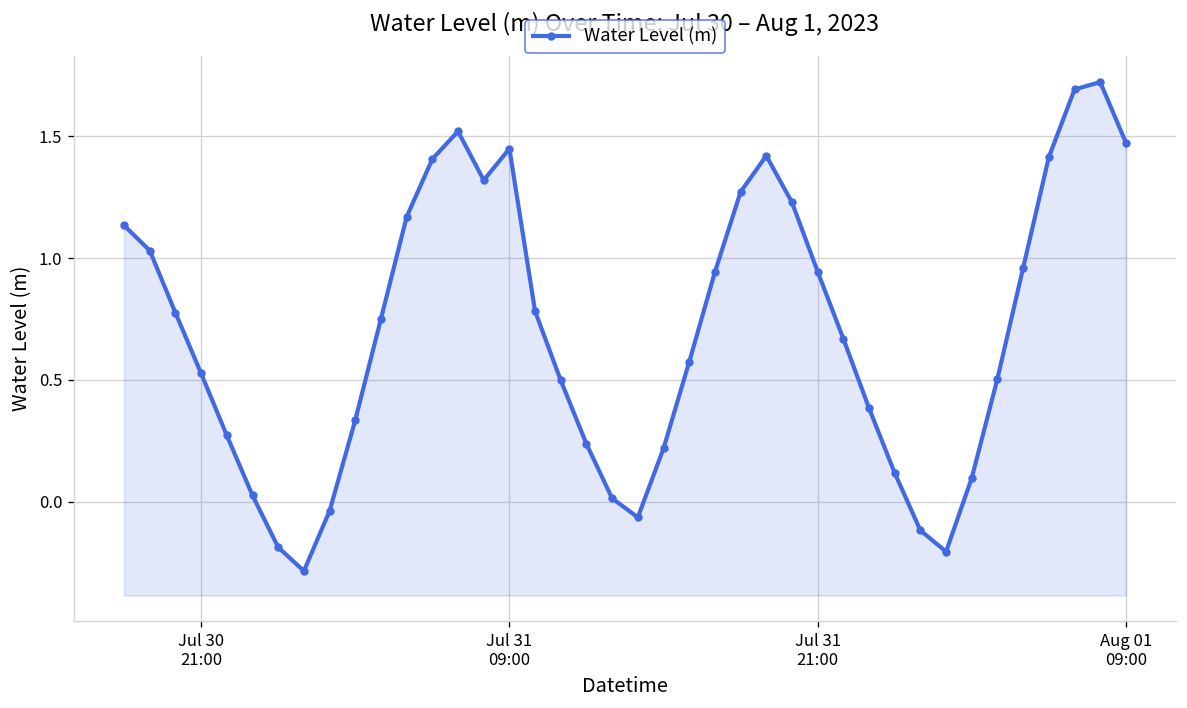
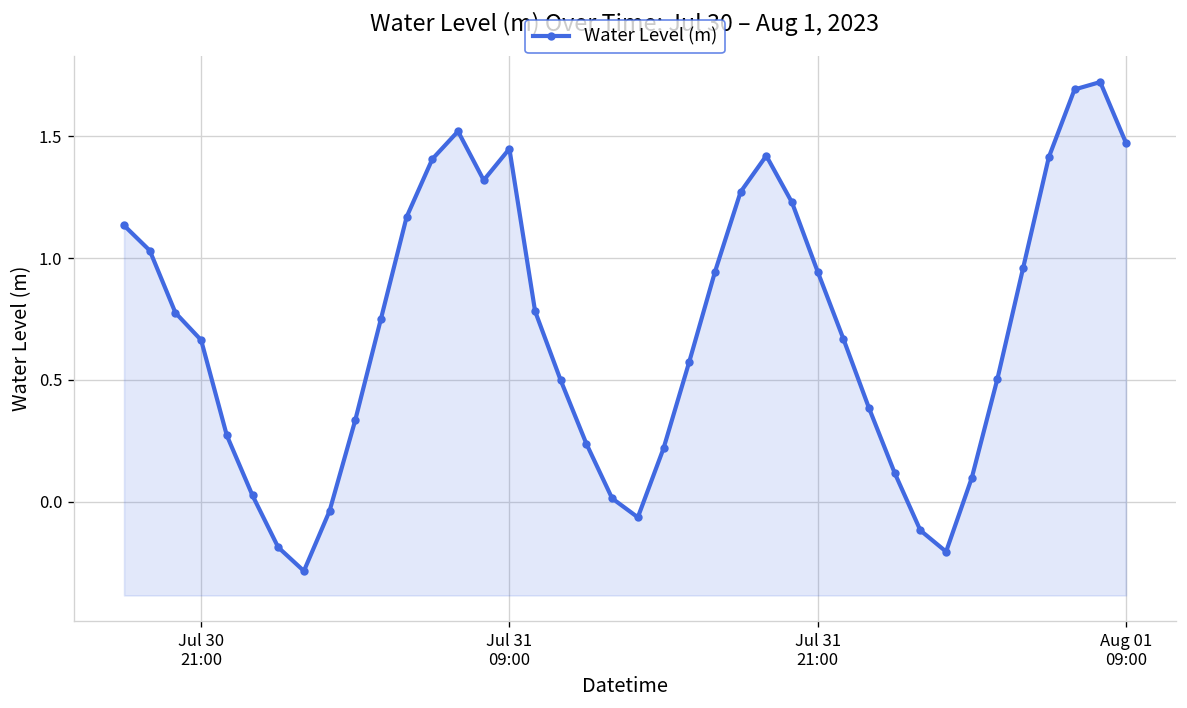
Jul 30 21:00: 0.53 -> 0.66
